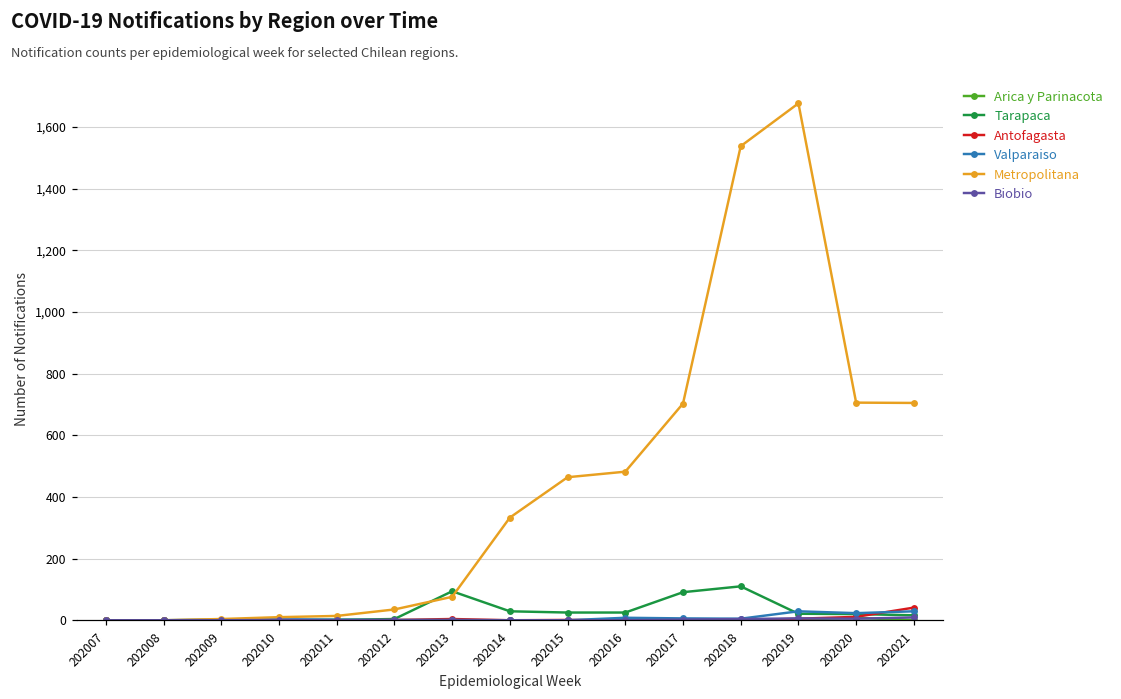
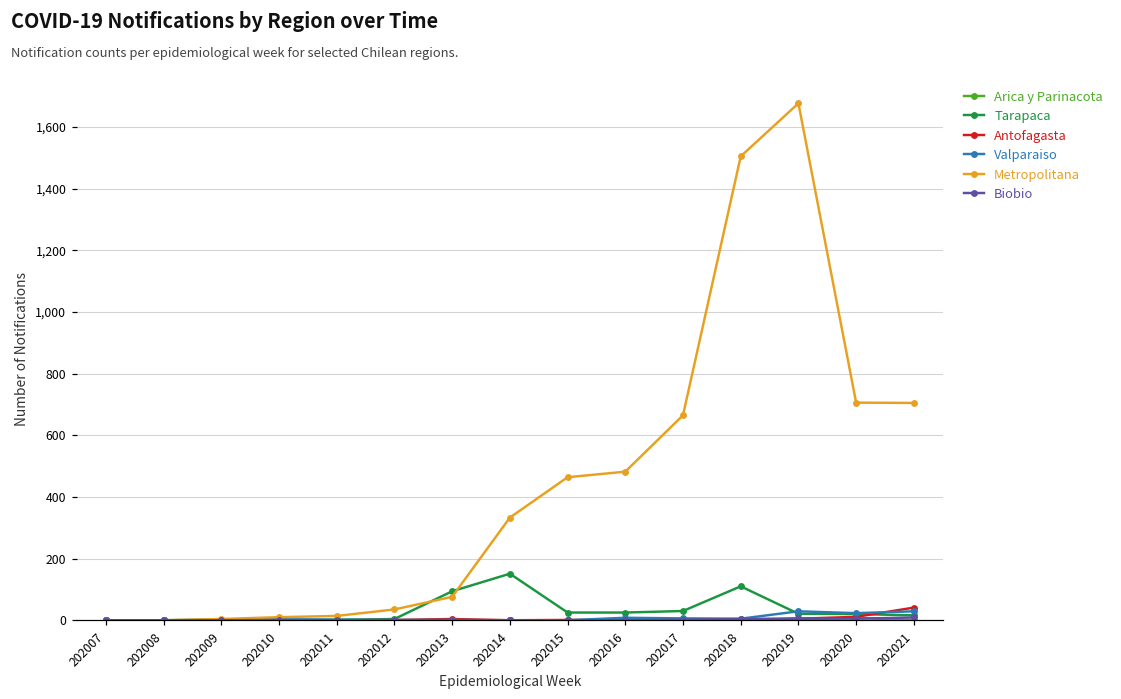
Tarapaca, 202014: 30 -> 150
Tarapaca, 202017: 90 -> 30
Metropolitana, 202017: 700 -> 670
Metropolitana, 202018: 1,540 -> 1,510
